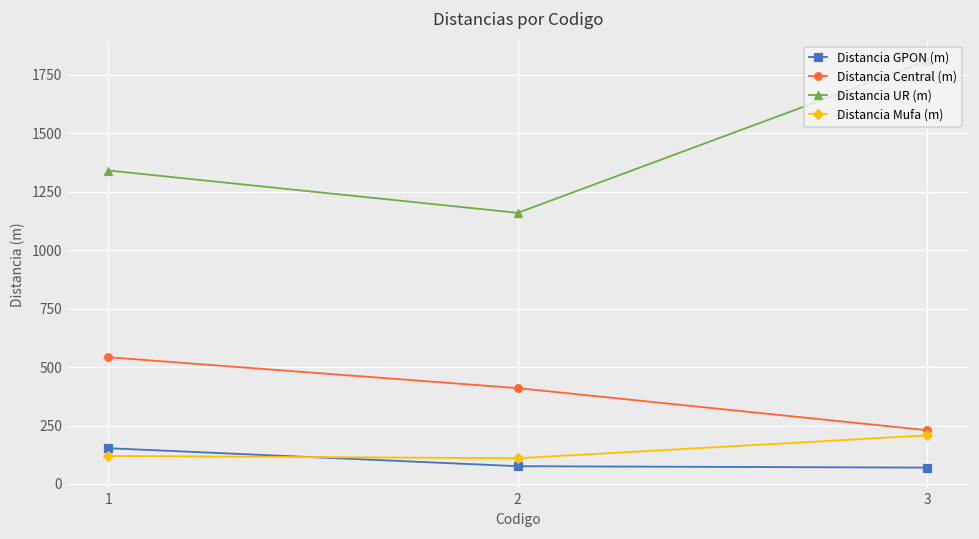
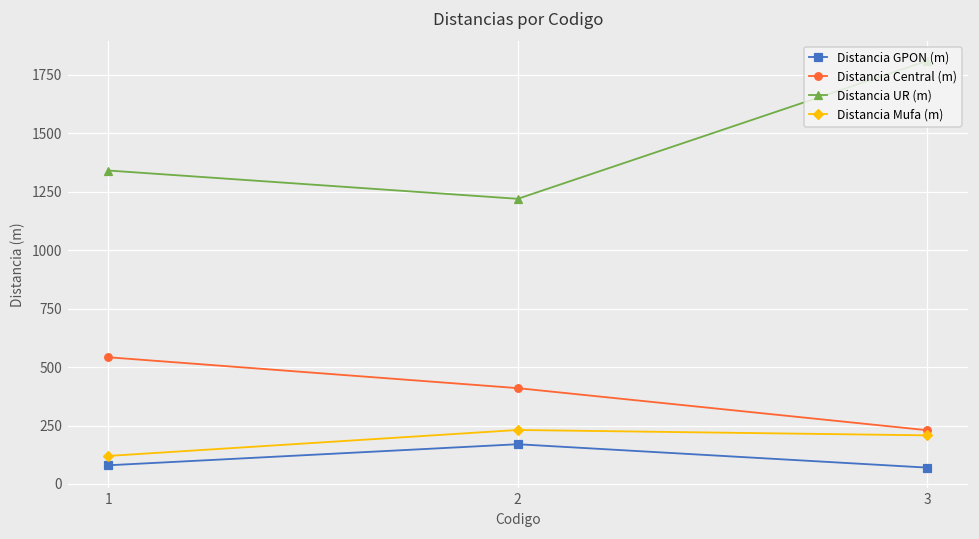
Distancia GPON (m), 1: 150 -> 80
Distancia GPON (m), 2: 80 -> 170
Distancia UR (m), 2: 1160 -> 1220
Distancia Mufa (m), 2: 110 -> 230
